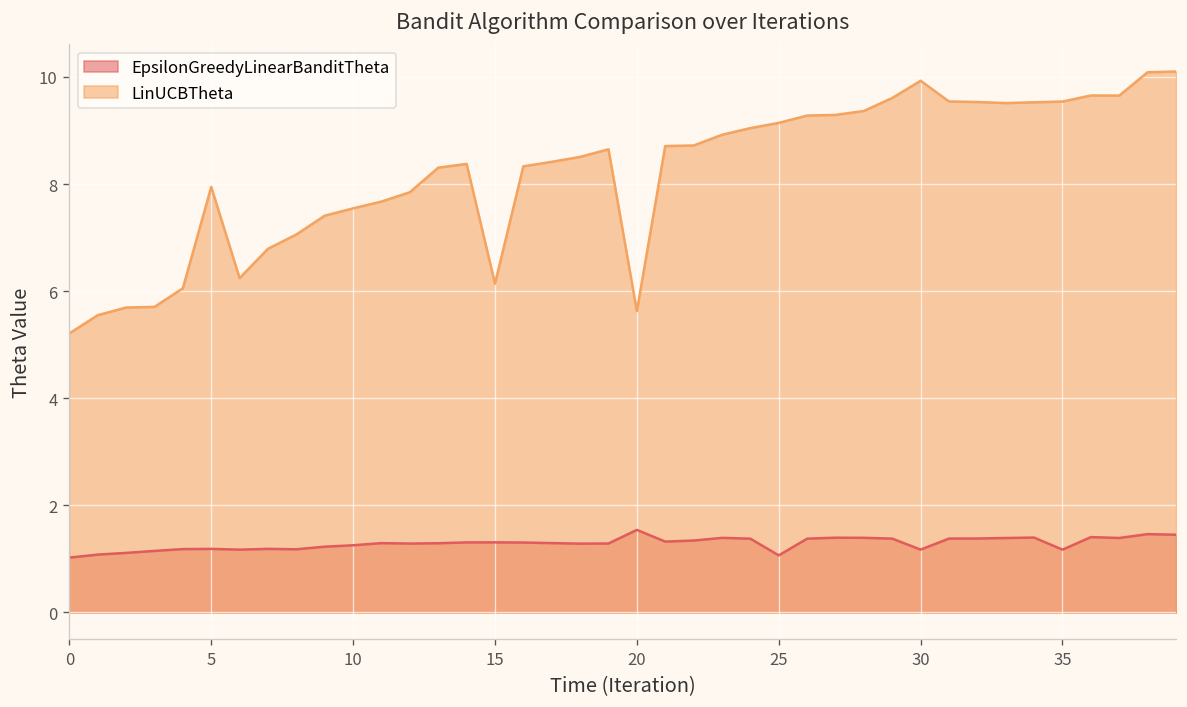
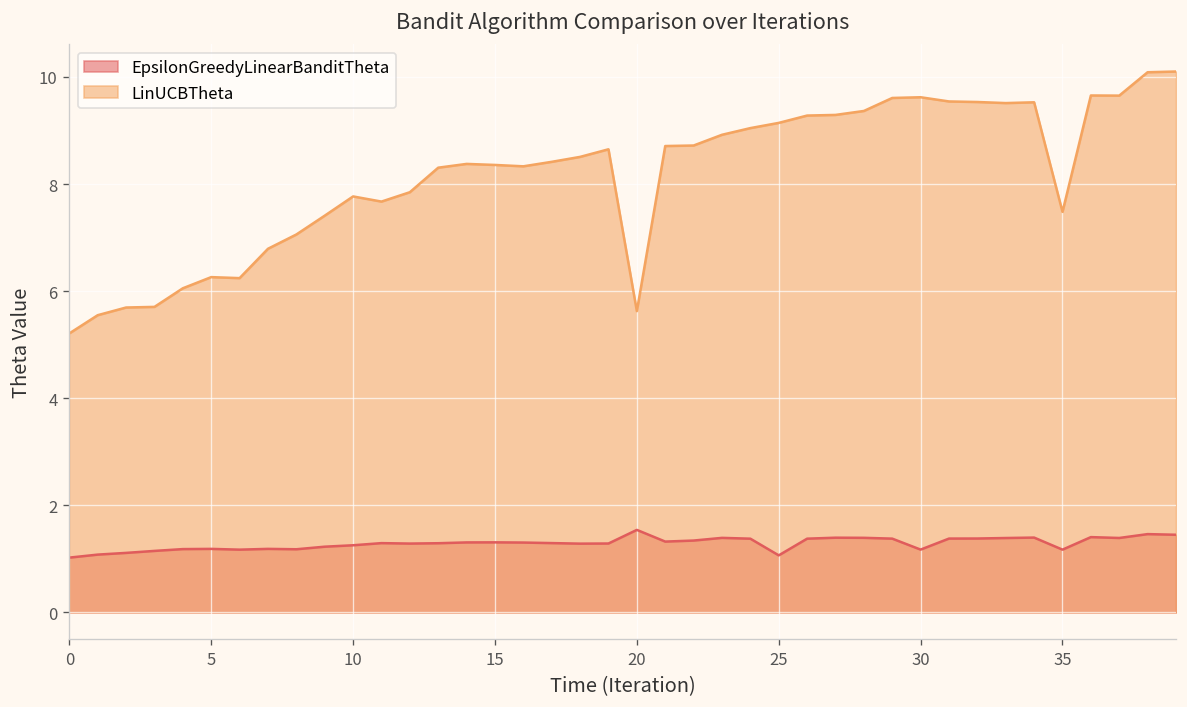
LinUCBTheta, 5: 7.9 -> 6.3
LinUCBTheta, 10: 7.5 -> 7.8
LinUCBTheta, 15: 6.1 -> 8.4
LinUCBTheta, 30: 9.9 -> 9.6
LinUCBTheta, 35: 9.5 -> 7.5
